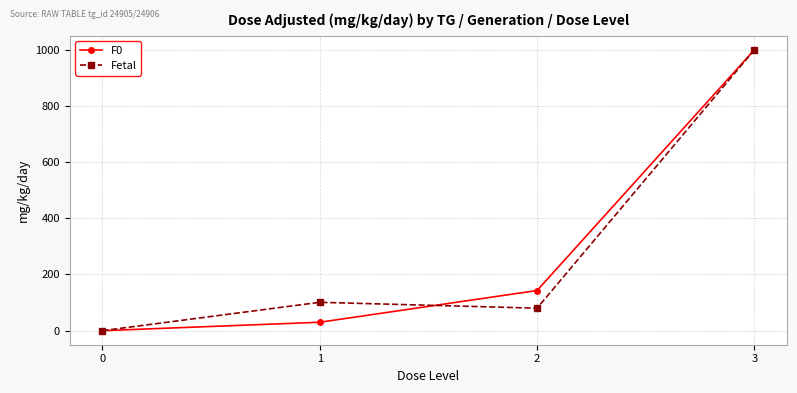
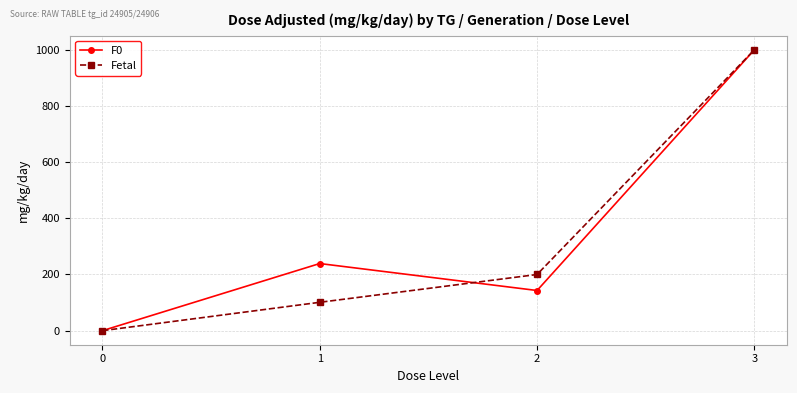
F0, 1: 30 -> 240
Fetal, 2: 80 -> 200
